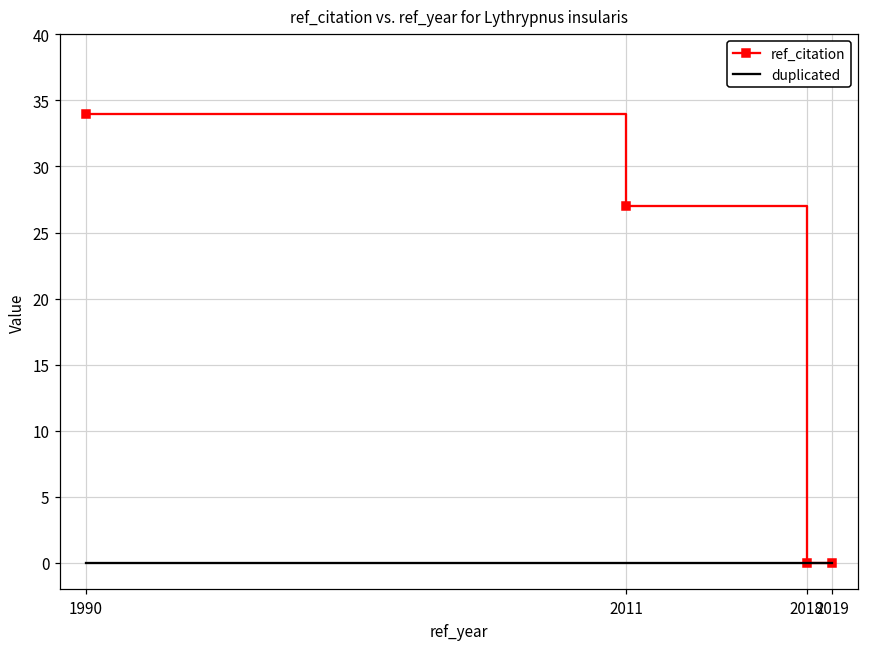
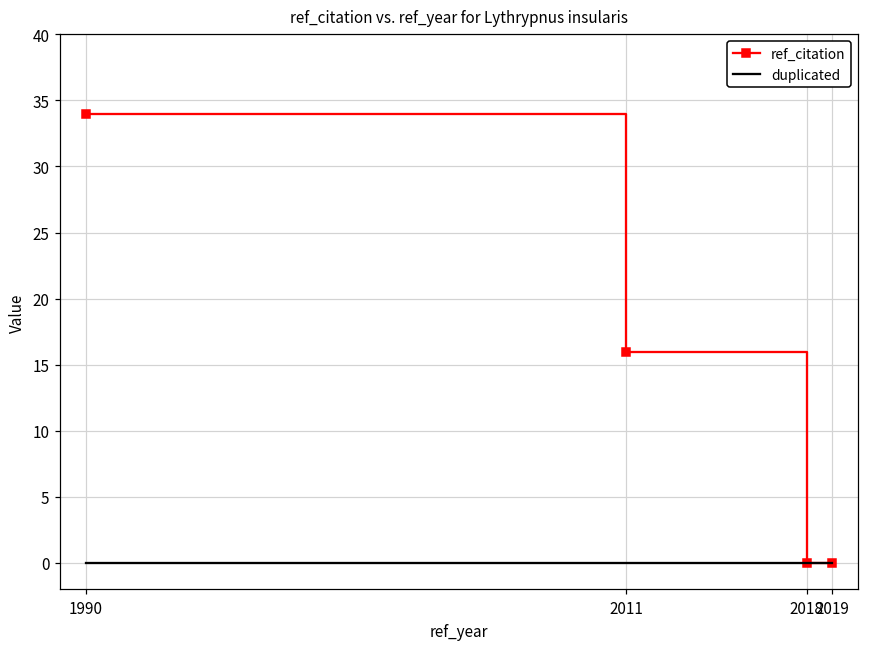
ref_citation, 2011: 27 -> 16
